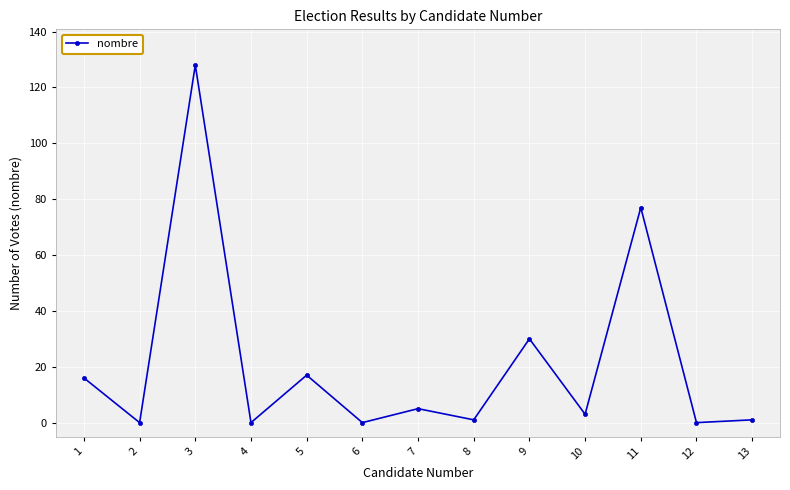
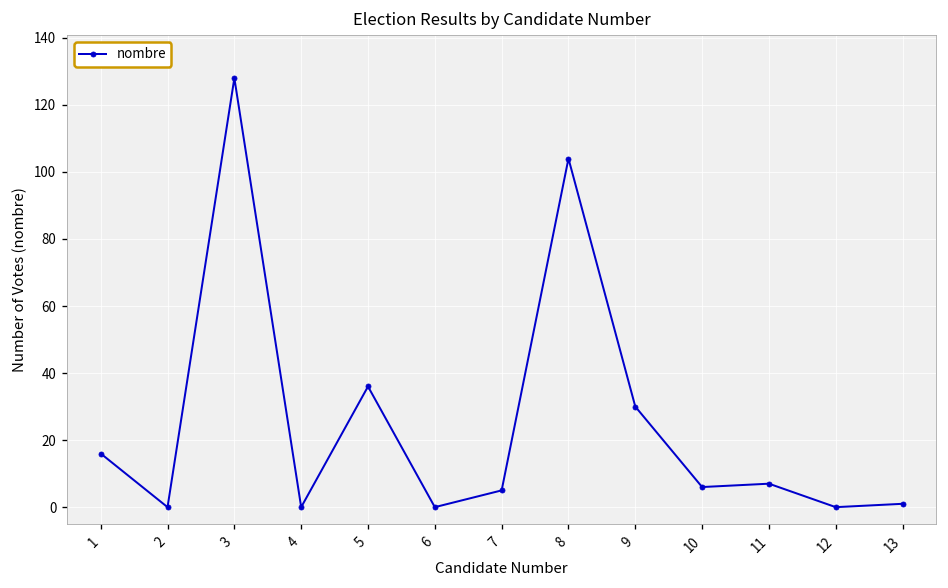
5: 17 -> 36
8: 1 -> 104
10: 3 -> 6
11: 77 -> 7
